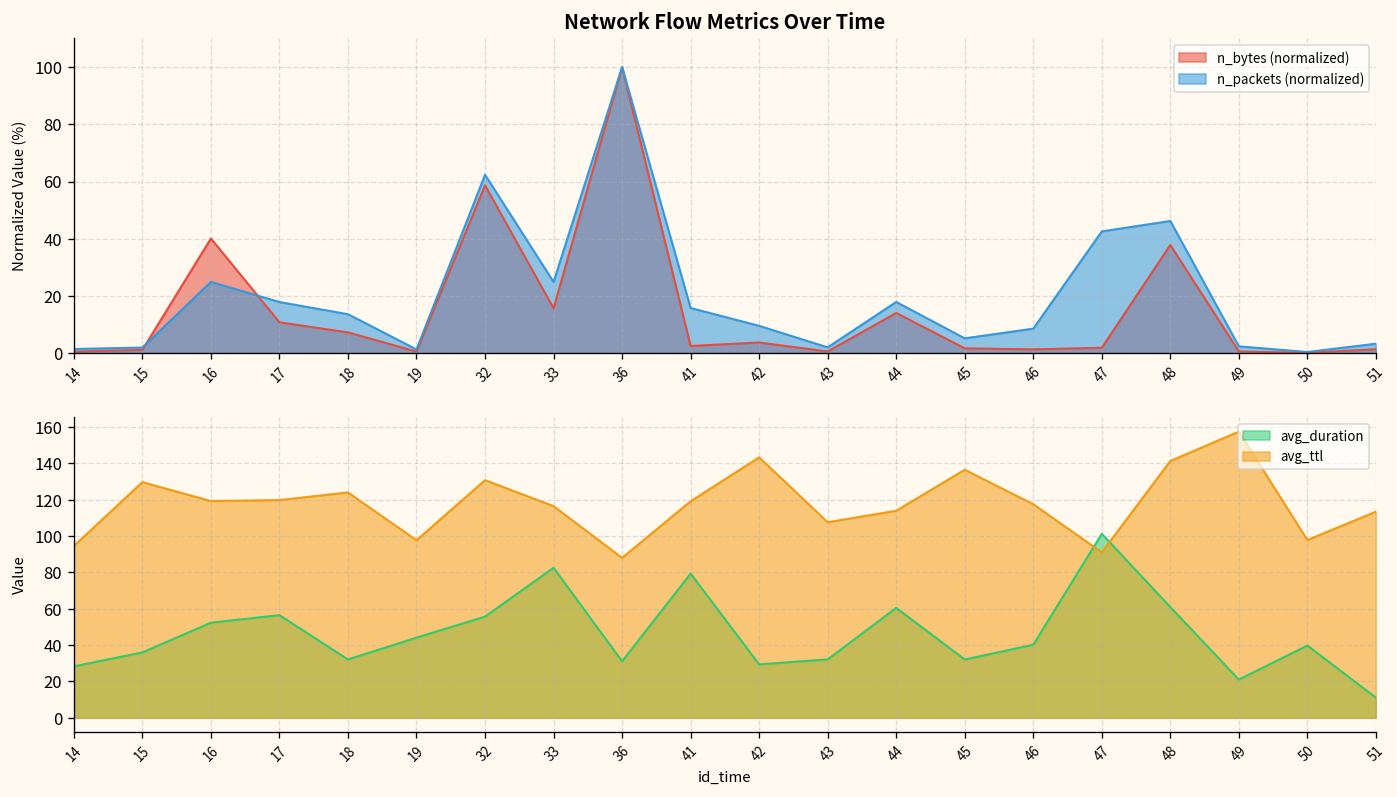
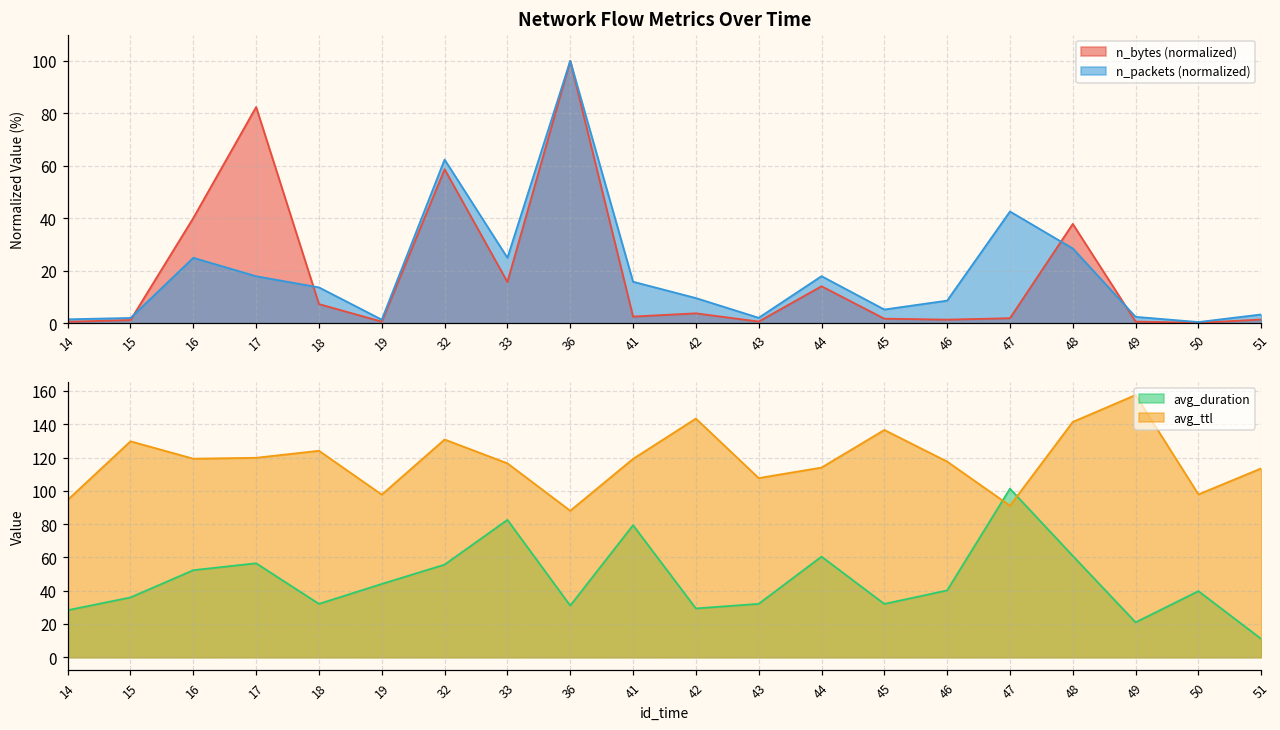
Network Flow Metrics Over Time, n_bytes (normalized), 17: 11 -> 82
Network Flow Metrics Over Time, n_packets (normalized), 48: 46 -> 28
